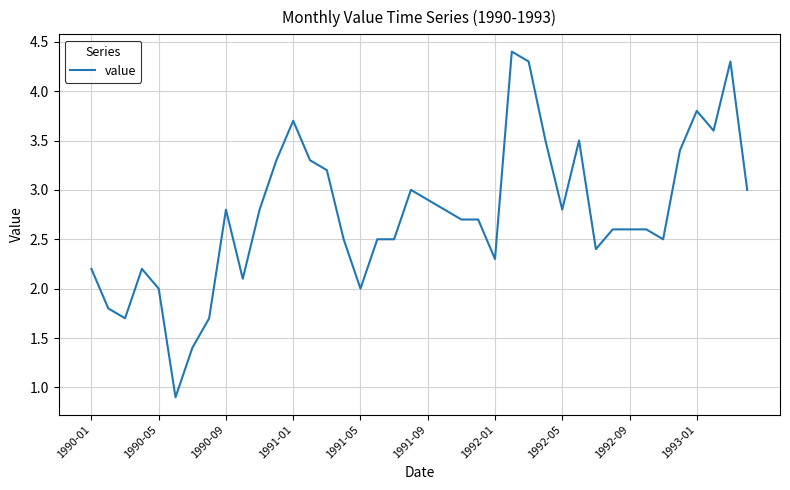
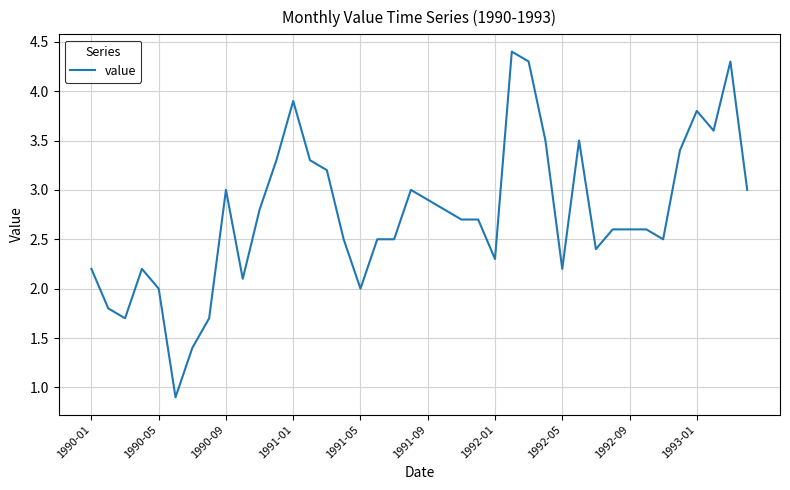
1990-09: 2.8 -> 3.0
1991-01: 3.7 -> 3.9
1992-05: 2.8 -> 2.2
